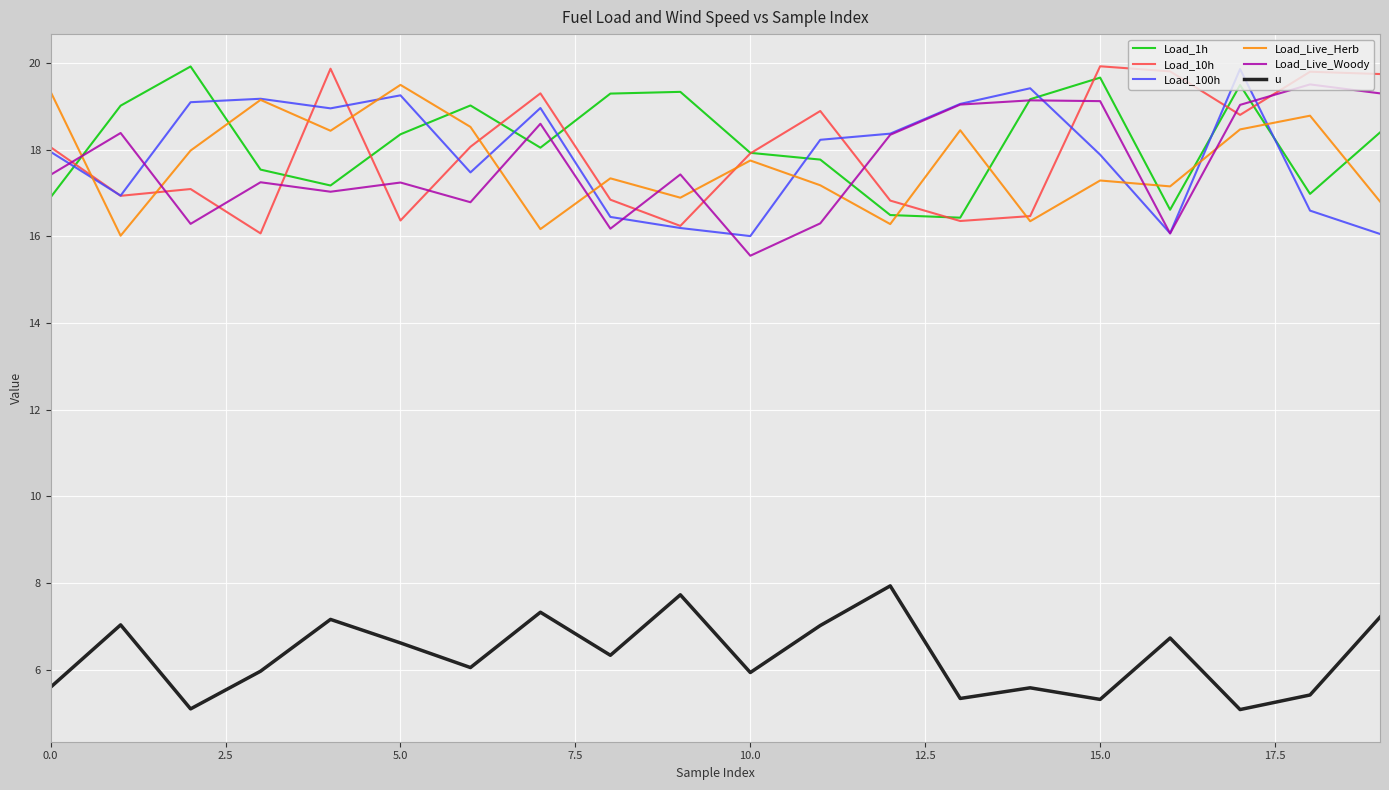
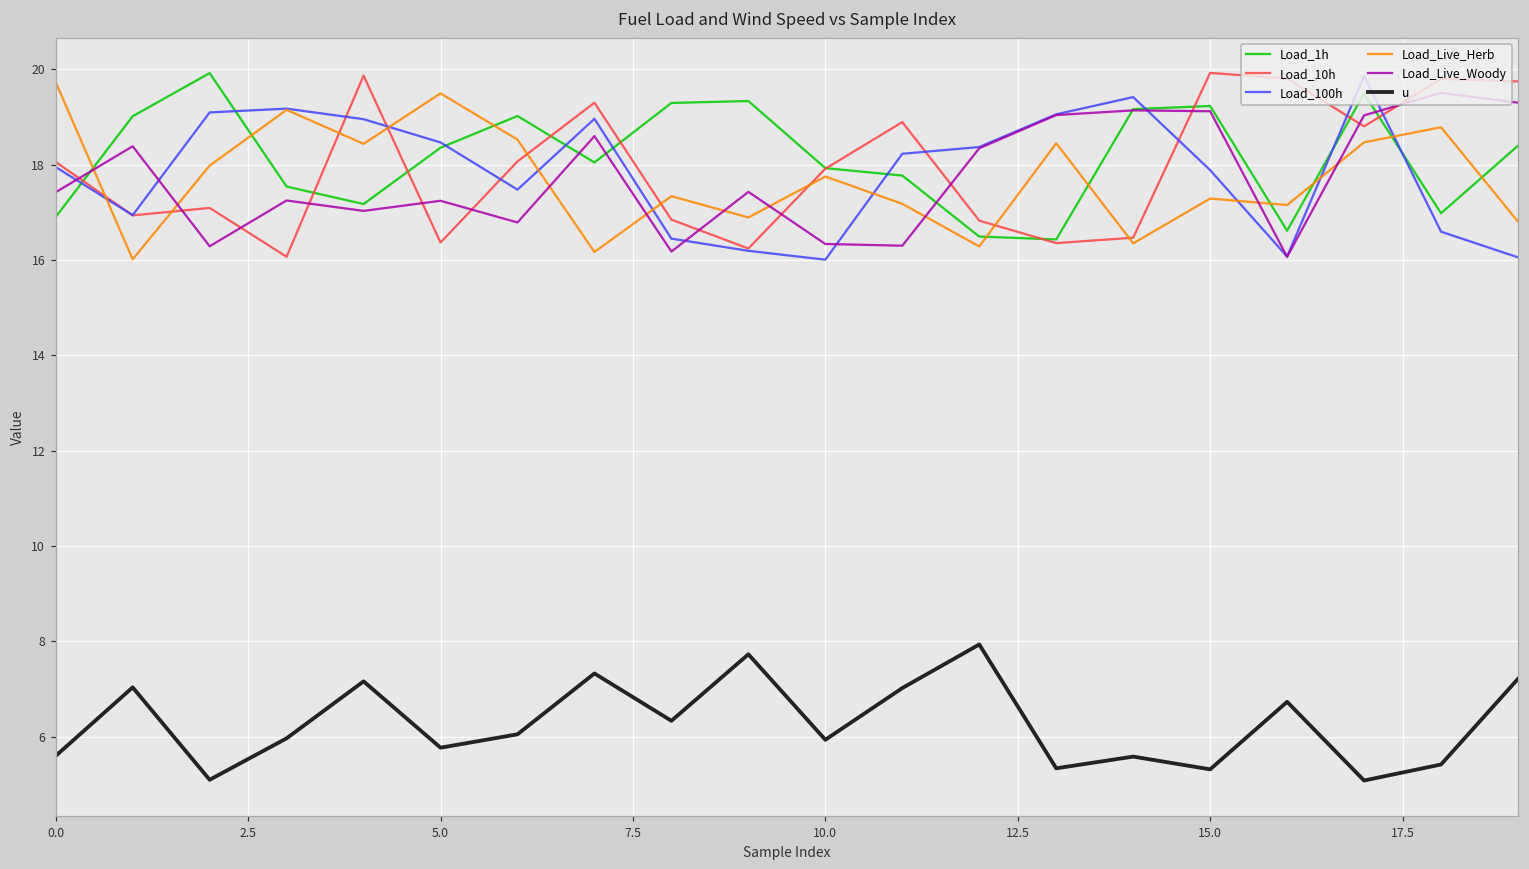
Load_Live_Herb, 0.0: 19.3 -> 19.7
Load_100h, 5.0: 19.3 -> 18.5
u, 5.0: 6.6 -> 5.8
Load_Live_Woody, 10.0: 15.6 -> 16.3
Load_1h, 15.0: 19.7 -> 19.2
